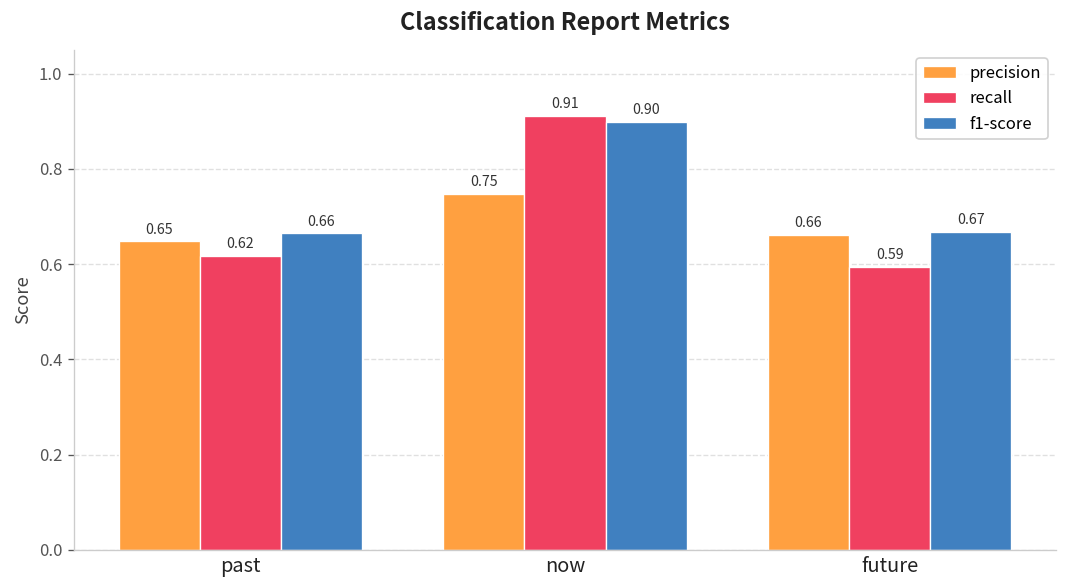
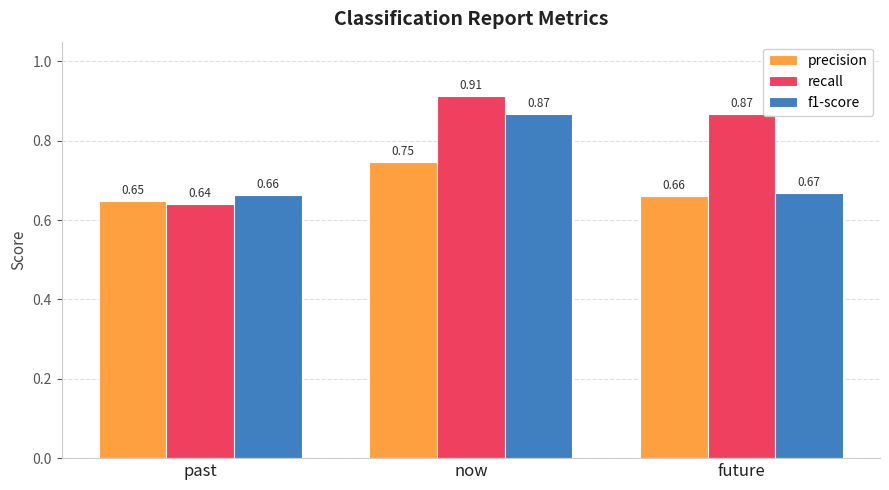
recall, past: 0.62 -> 0.64
f1-score, now: 0.90 -> 0.87
recall, future: 0.59 -> 0.87
